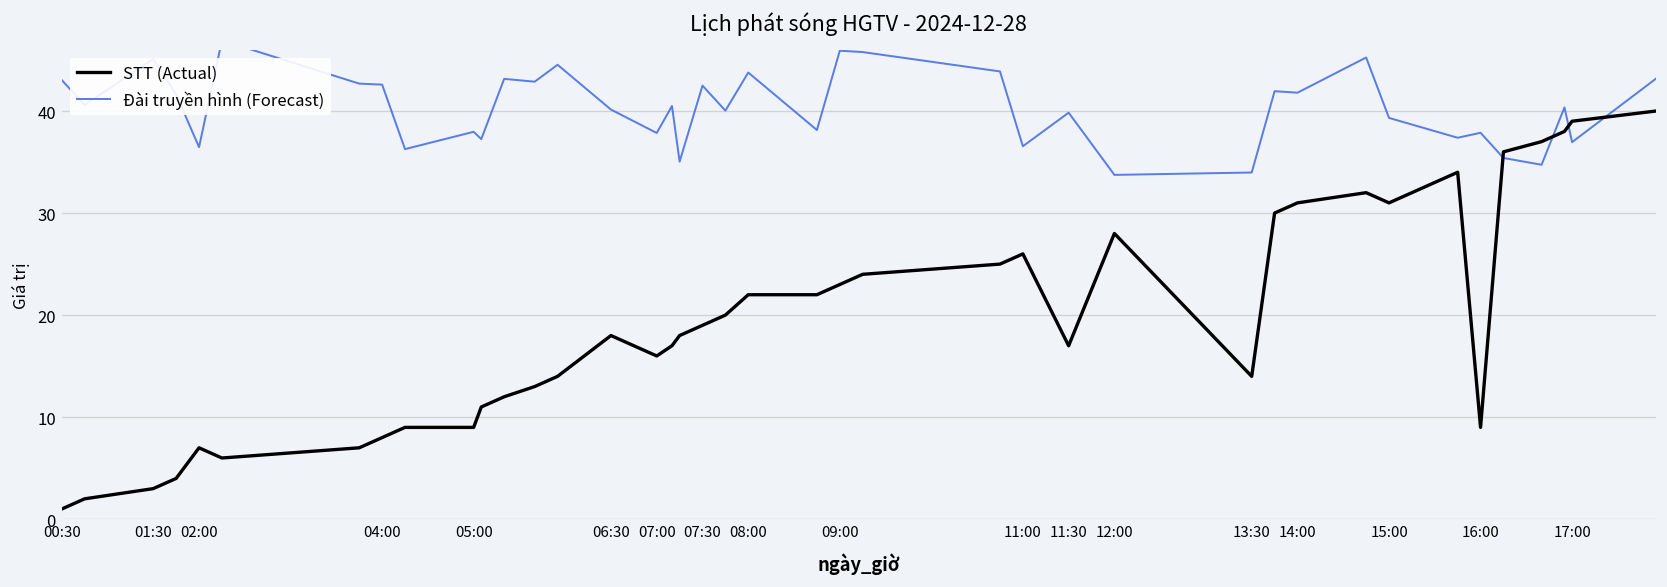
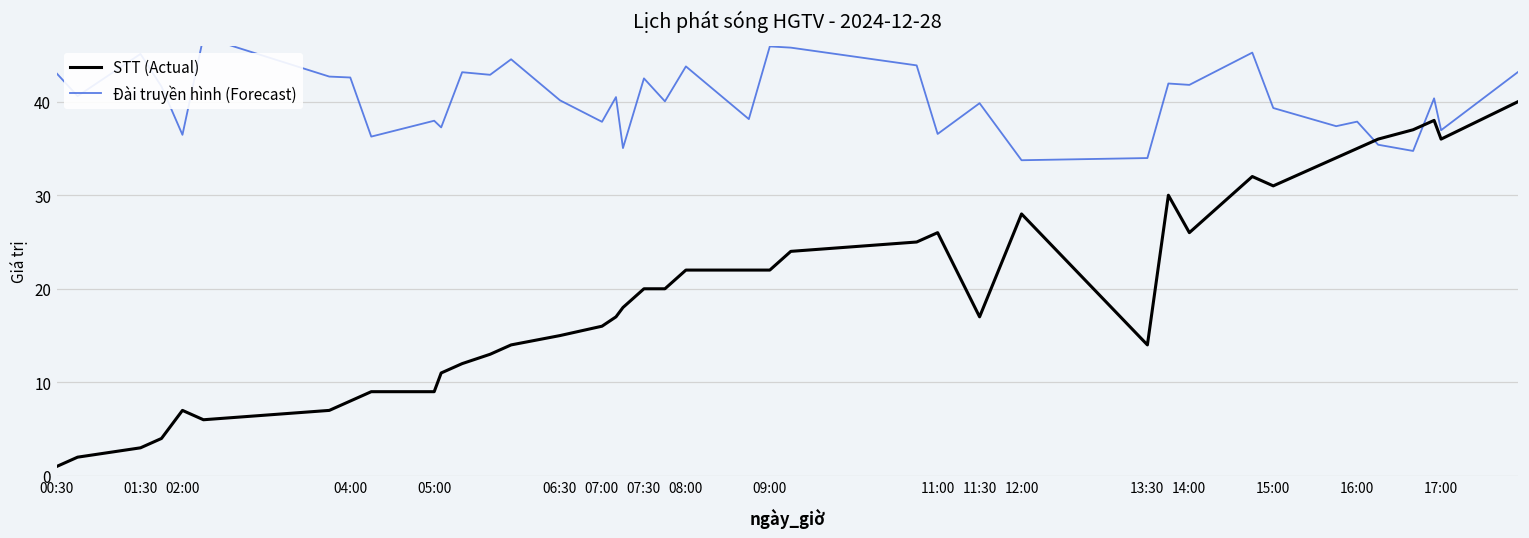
STT (Actual), 06:30: 18 -> 15
STT (Actual), 07:30: 19 -> 20
STT (Actual), 09:00: 23 -> 22
STT (Actual), 14:00: 31 -> 26
STT (Actual), 16:00: 9 -> 35
STT (Actual), 17:00: 39 -> 36
